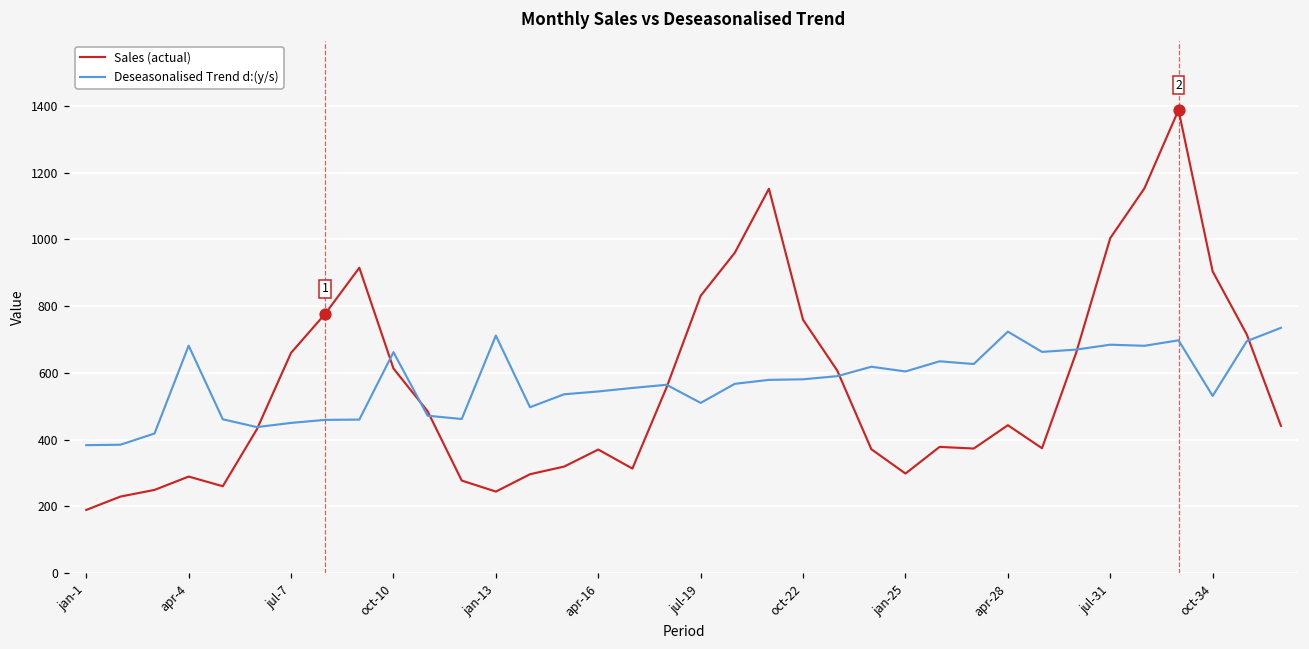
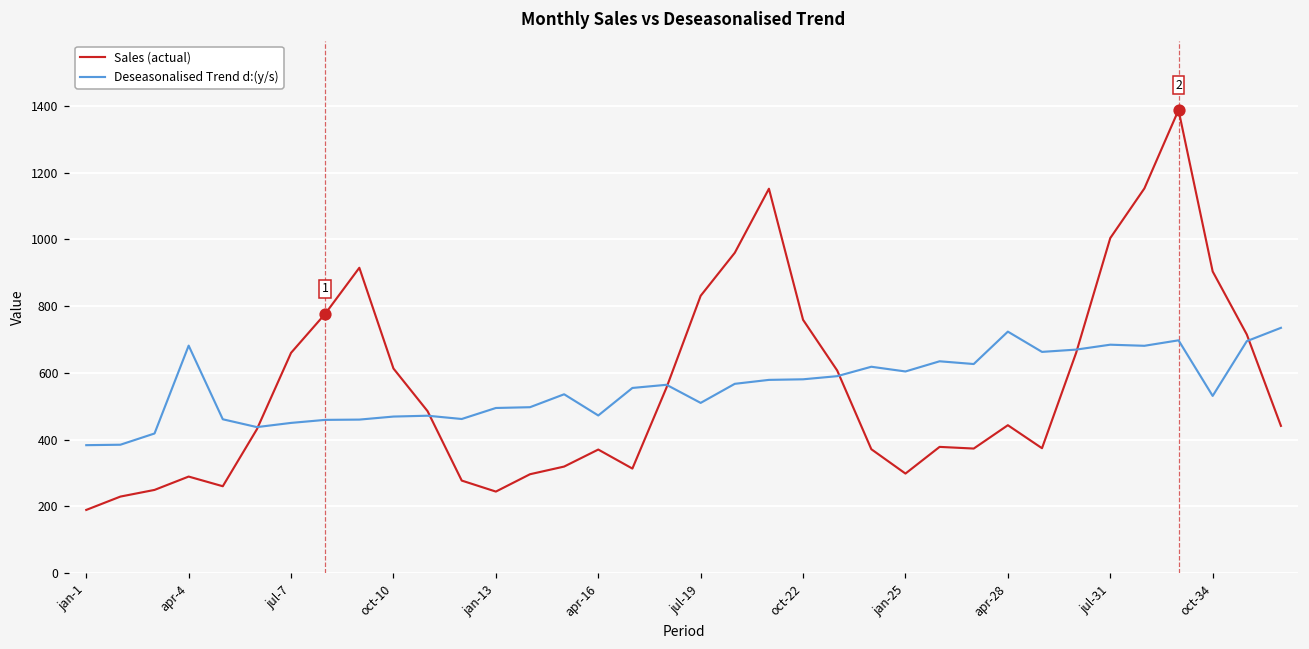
Deseasonalised Trend d:(y/s), oct-10: 660 -> 470
Deseasonalised Trend d:(y/s), jan-13: 710 -> 490
Deseasonalised Trend d:(y/s), apr-16: 540 -> 470
